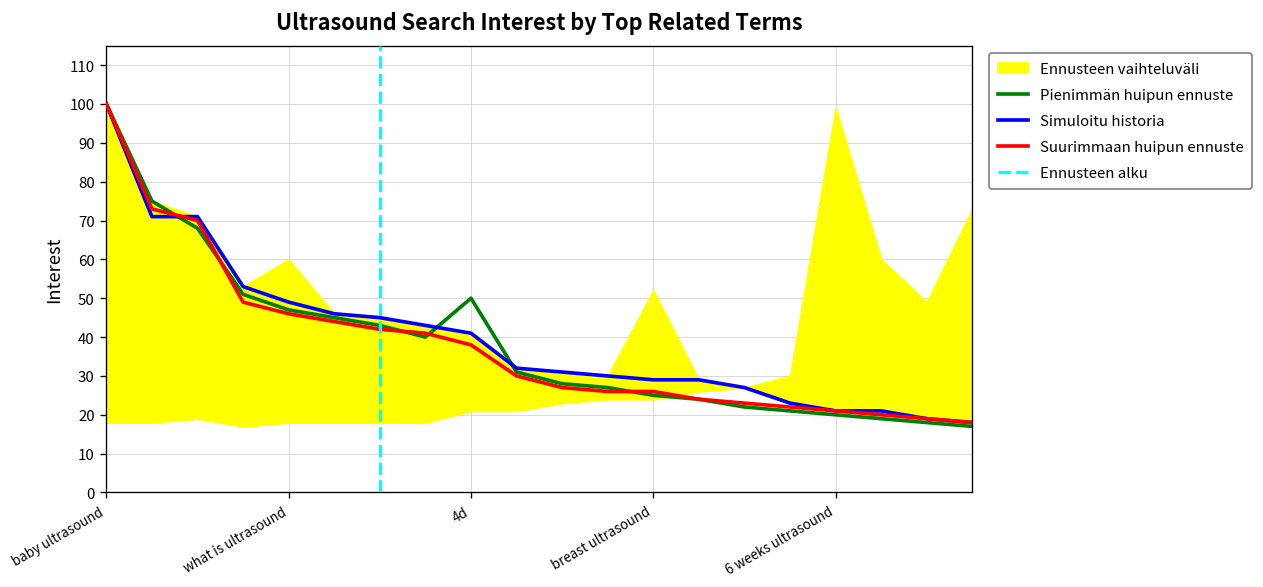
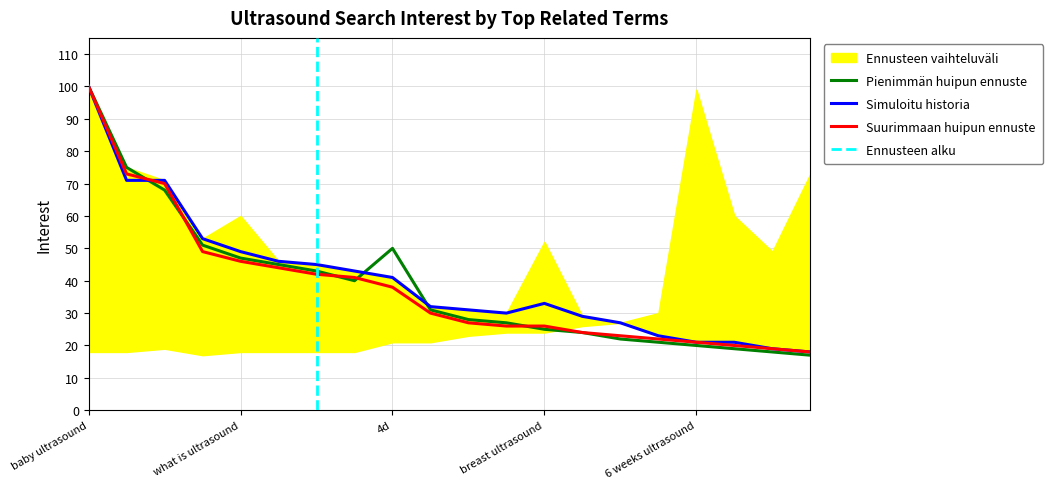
Simuloitu historia, breast ultrasound: 29 -> 33
